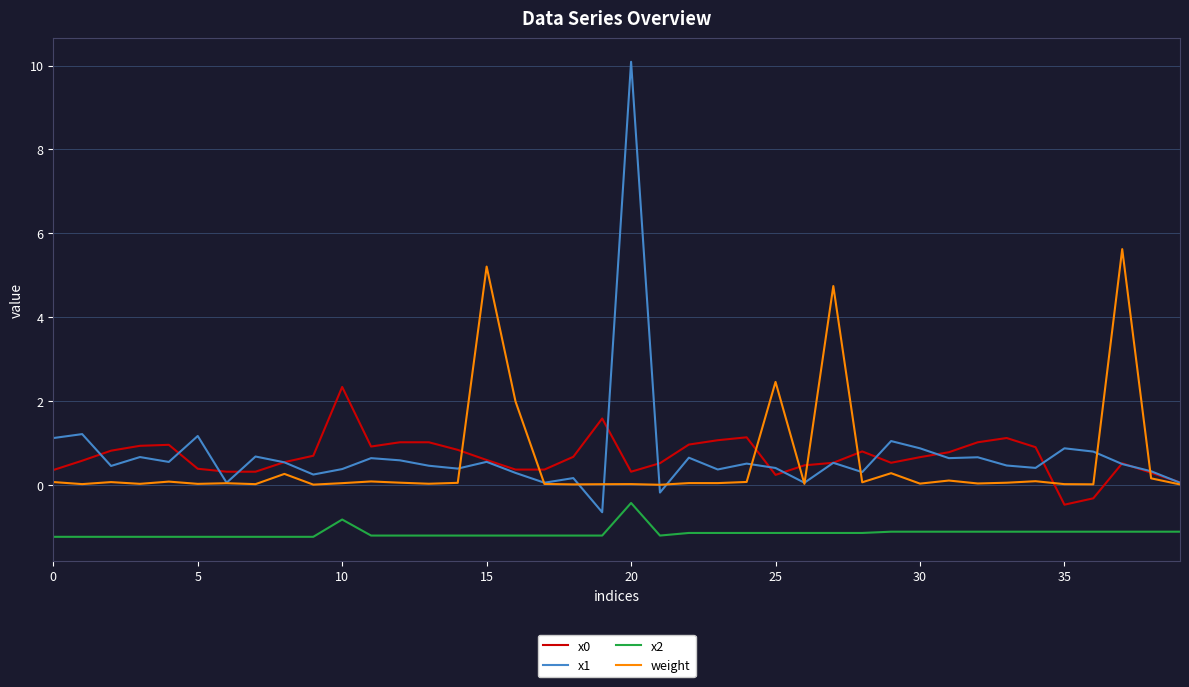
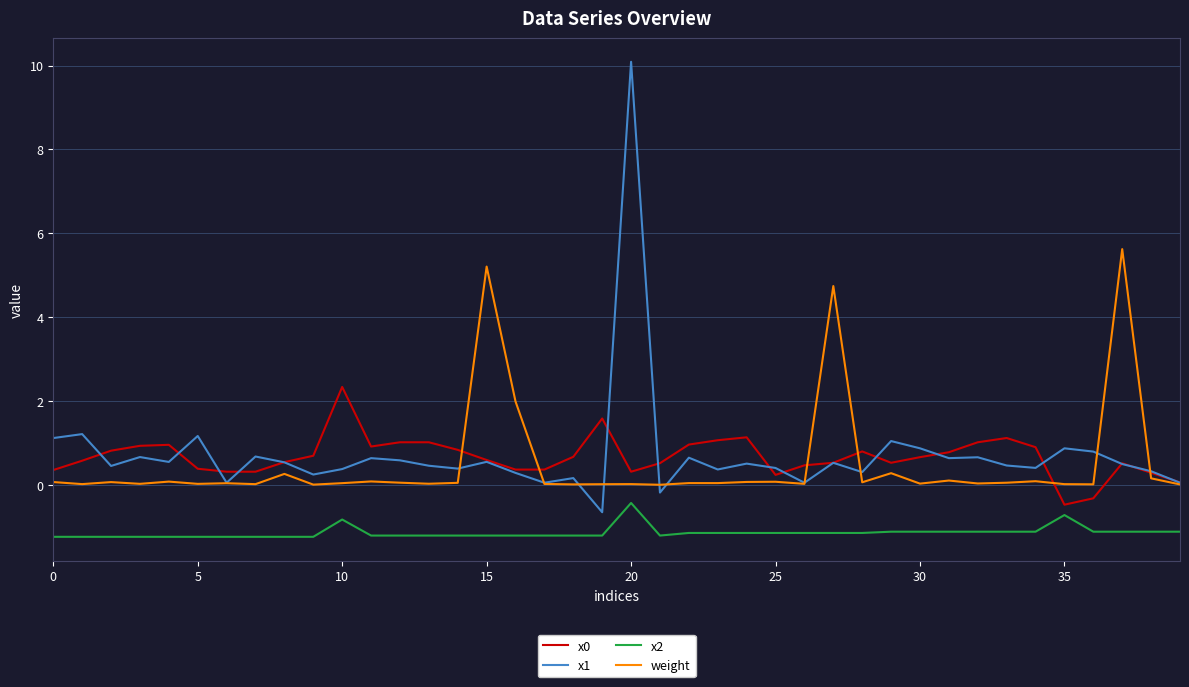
weight, 25: 2.5 -> 0.1
x2, 35: -1.1 -> -0.7
